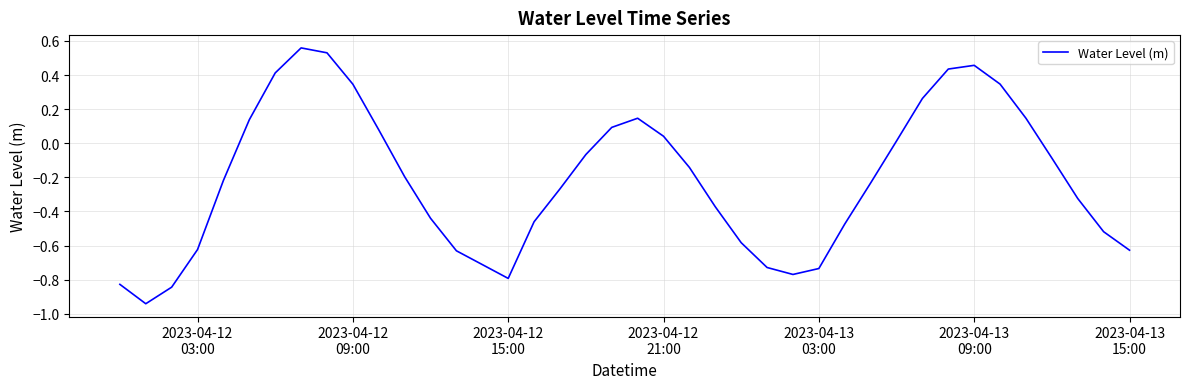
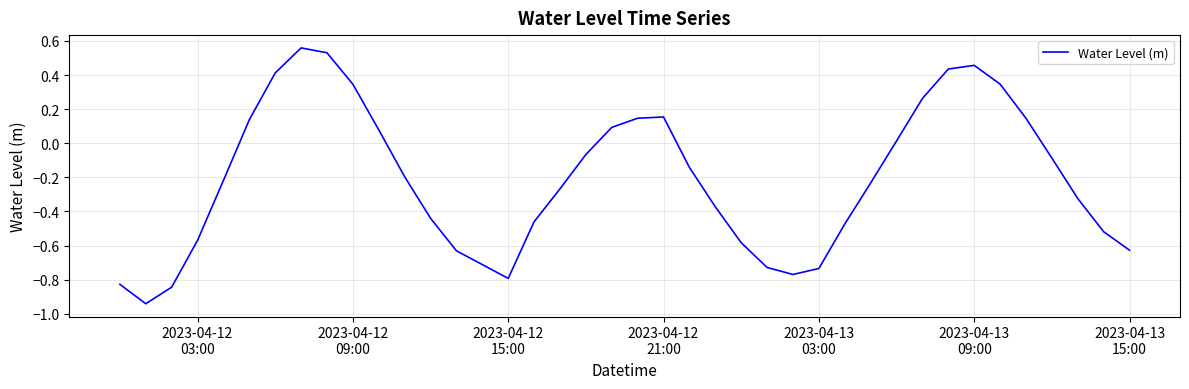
2023-04-12 03:00: -0.62 -> -0.57
2023-04-12 21:00: 0.04 -> 0.15
